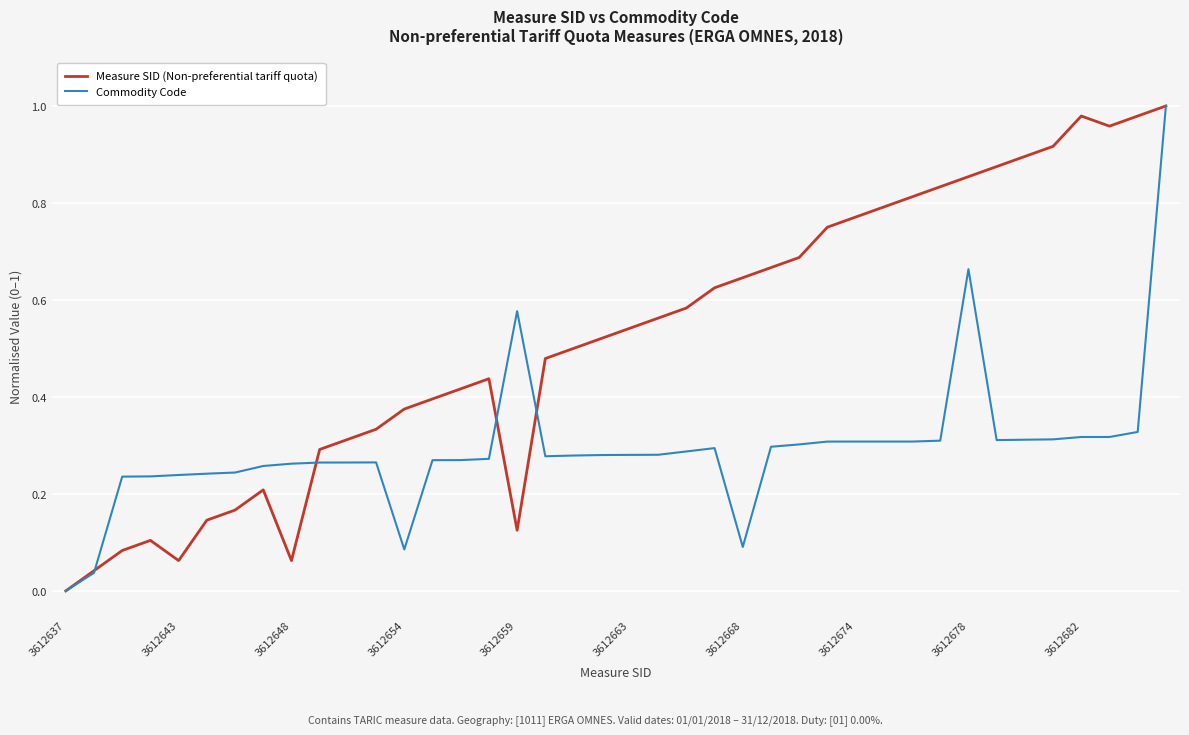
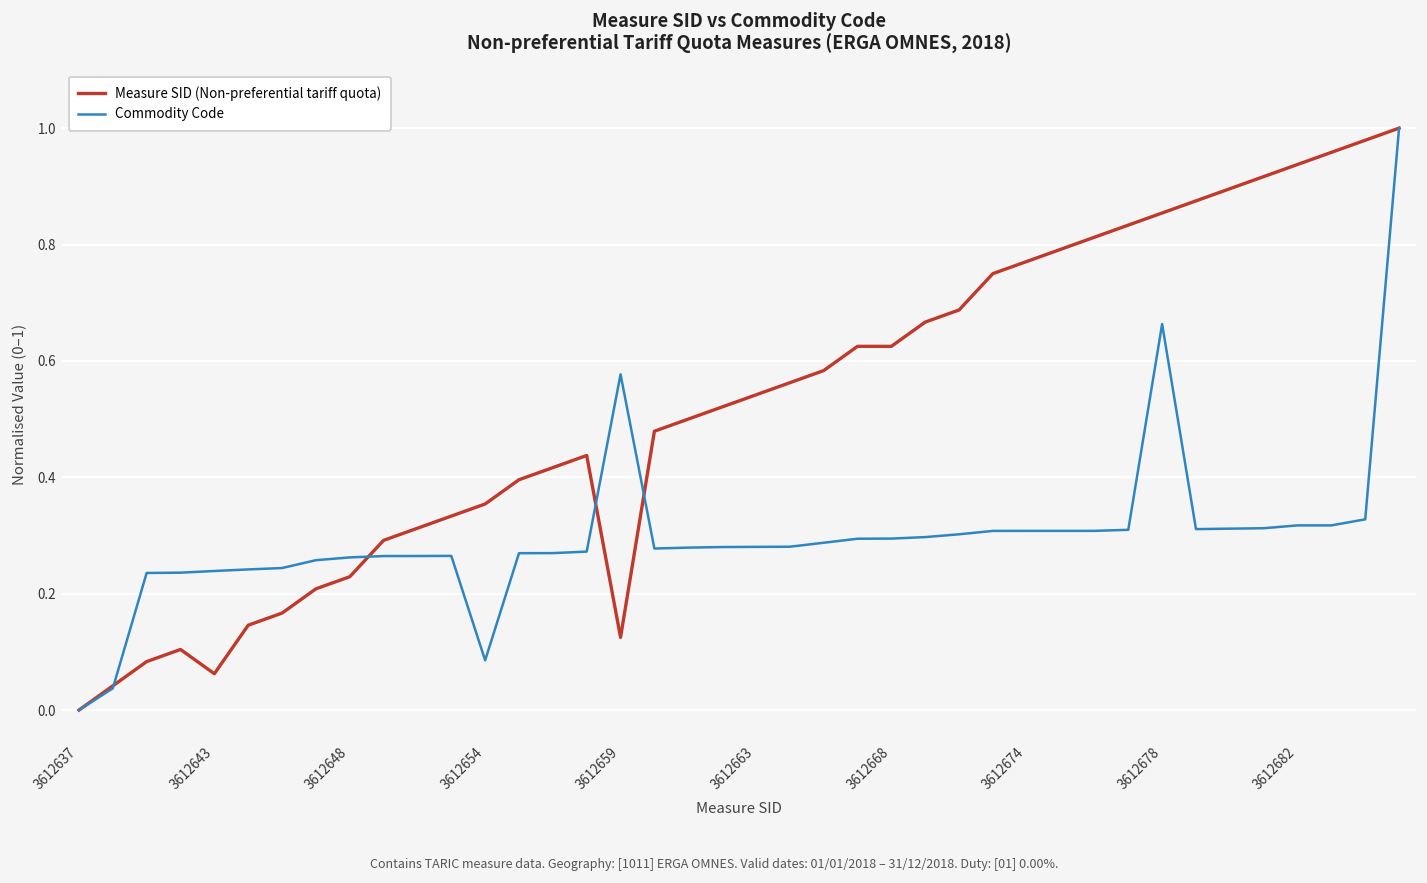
Measure SID (Non-preferential tariff quota), 3612648: 0.06 -> 0.23
Measure SID (Non-preferential tariff quota), 3612654: 0.38 -> 0.35
Measure SID (Non-preferential tariff quota), 3612668: 0.65 -> 0.63
Commodity Code, 3612668: 0.09 -> 0.29
Measure SID (Non-preferential tariff quota), 3612682: 0.98 -> 0.94
